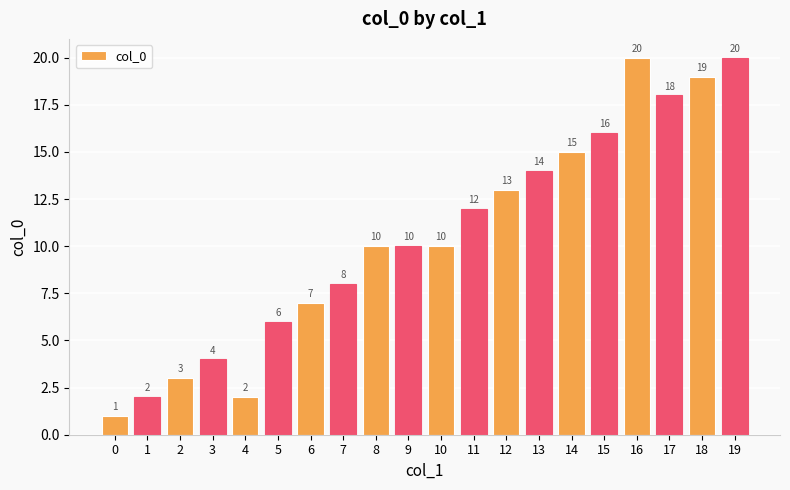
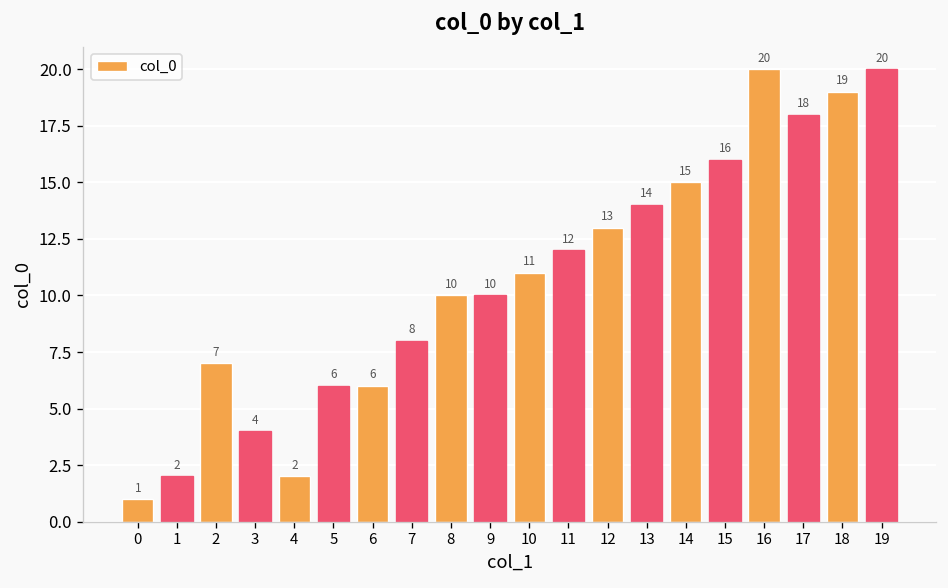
2: 3 -> 7
6: 7 -> 6
10: 10 -> 11
